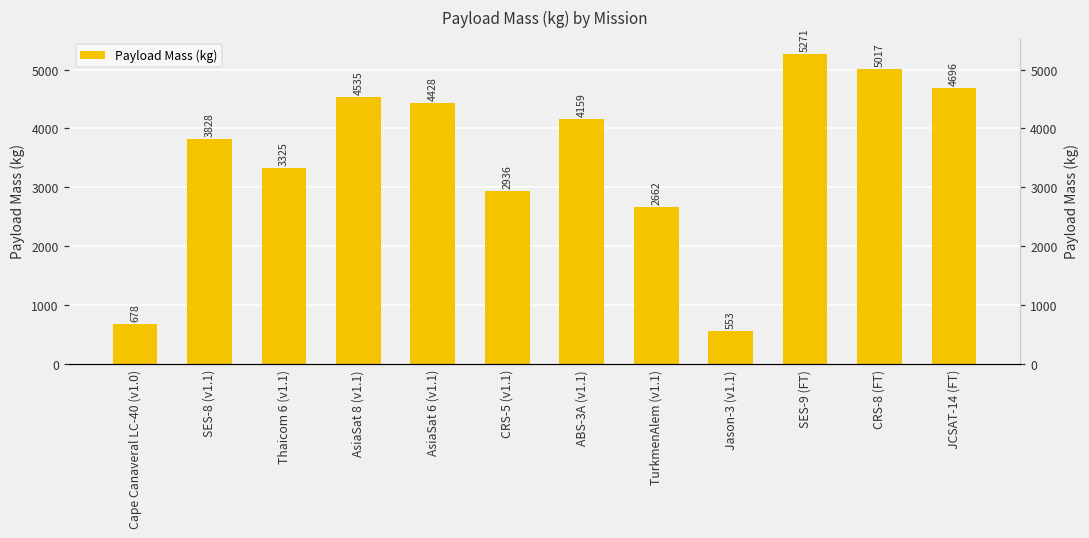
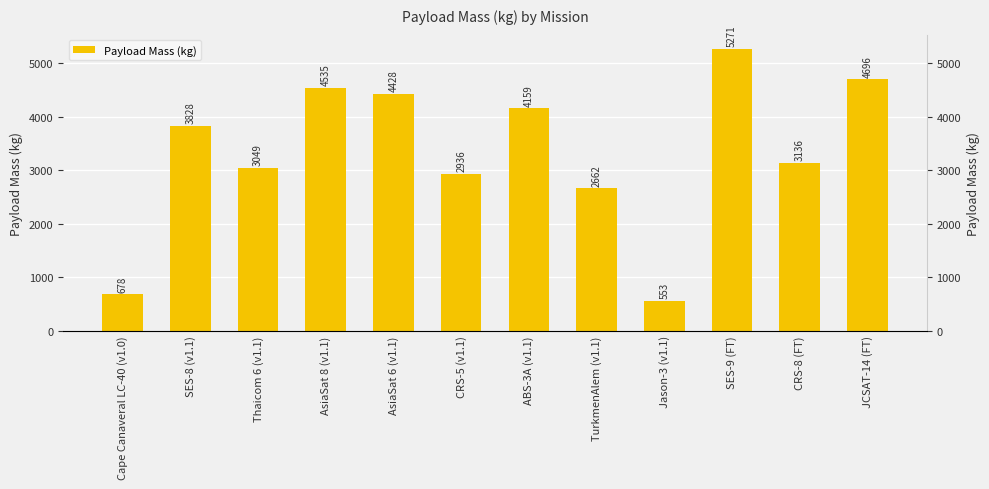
Thaicom 6 (v1.1): 3325 -> 3049
CRS-8 (FT): 5017 -> 3136
